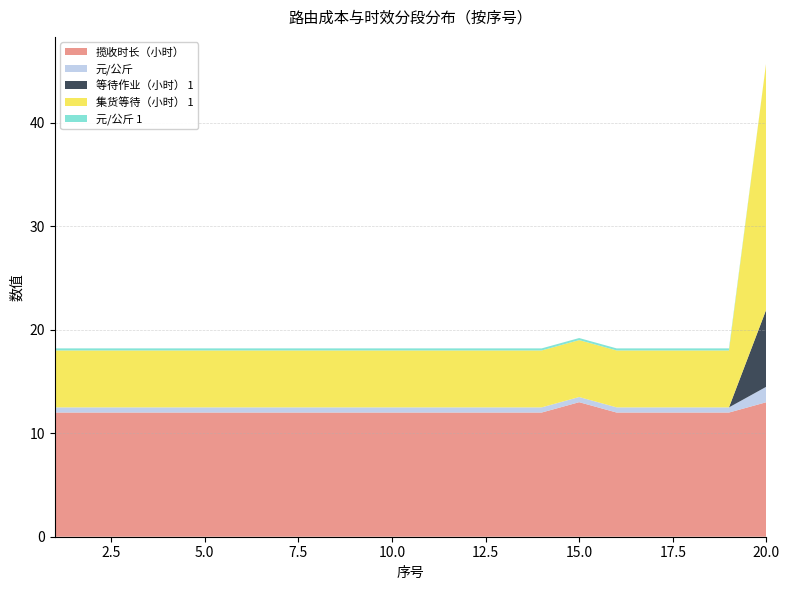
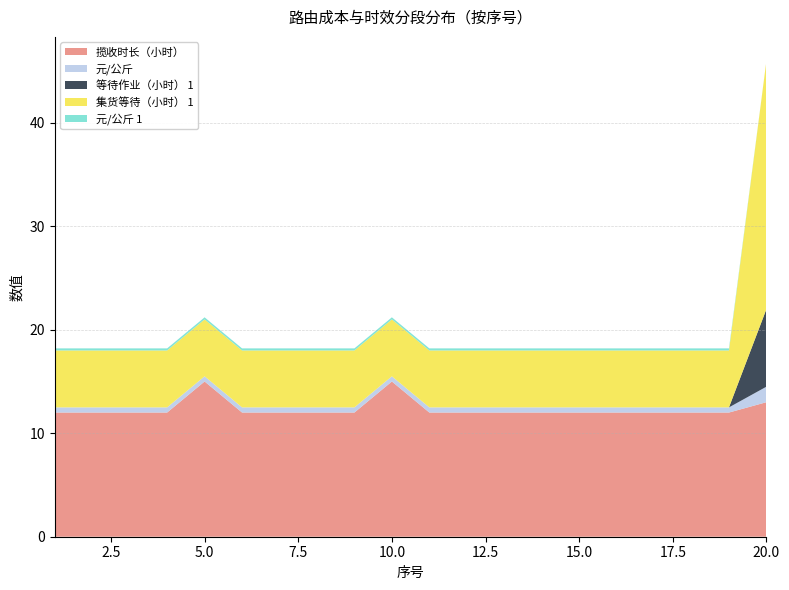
揽收时长（小时）, 5.0: 12 -> 15
揽收时长（小时）, 10.0: 12 -> 15
揽收时长（小时）, 15.0: 13 -> 12
